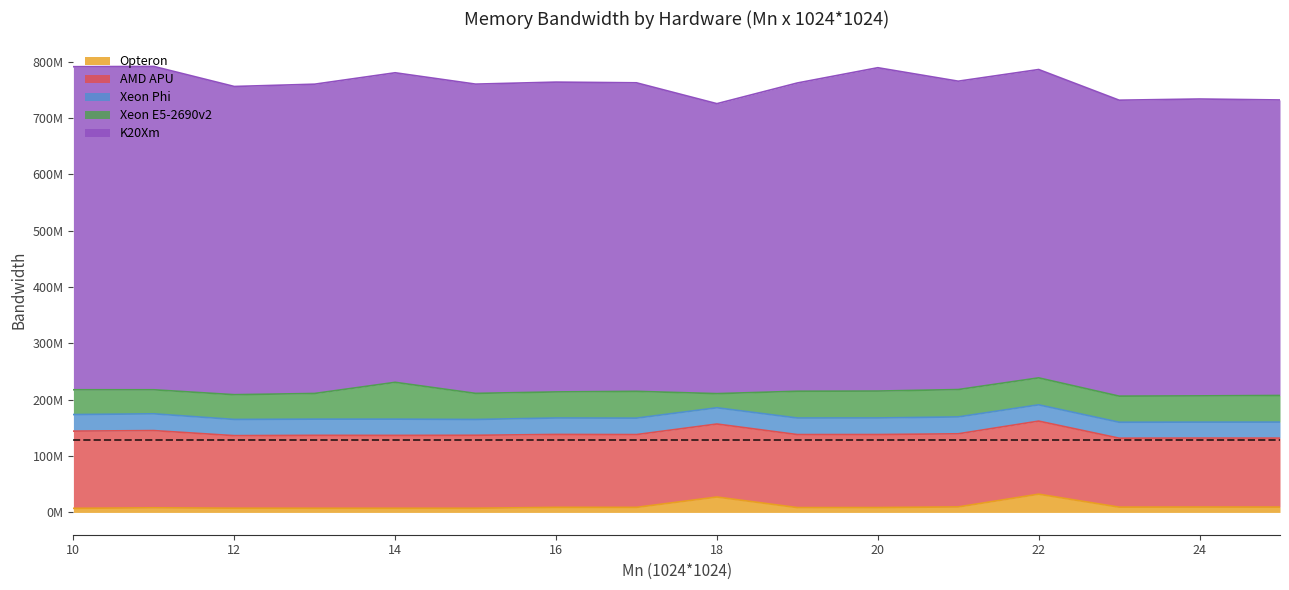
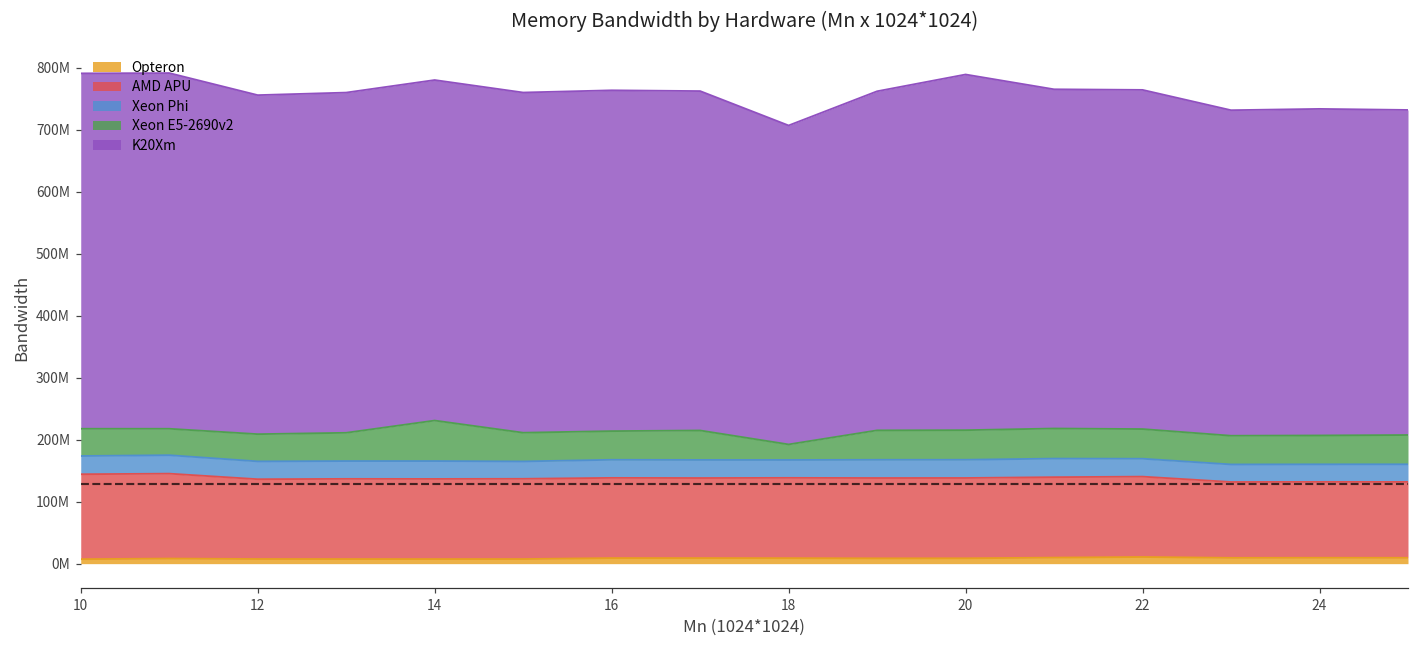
Opteron, 18: 30000000 -> 10000000
Opteron, 22: 30000000 -> 10000000
